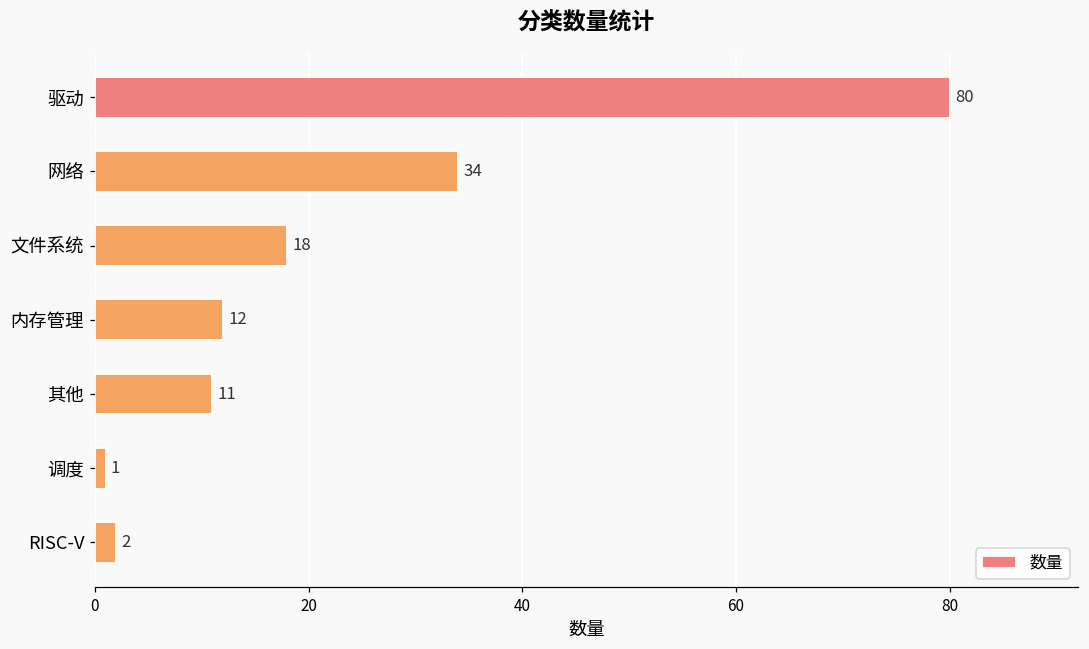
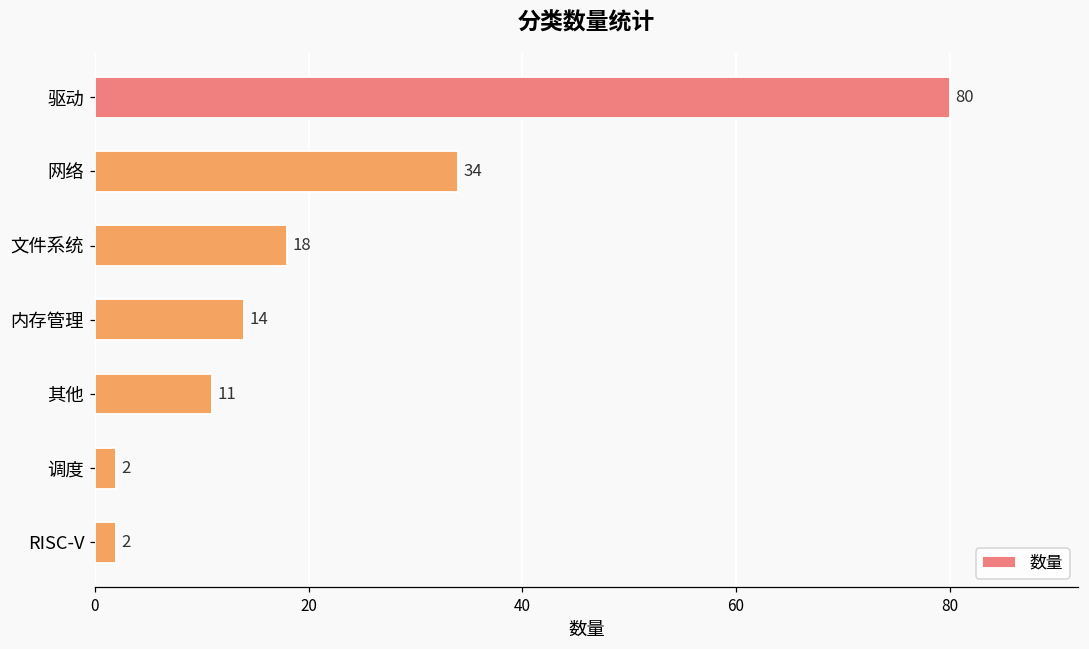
内存管理: 12 -> 14
调度: 1 -> 2
